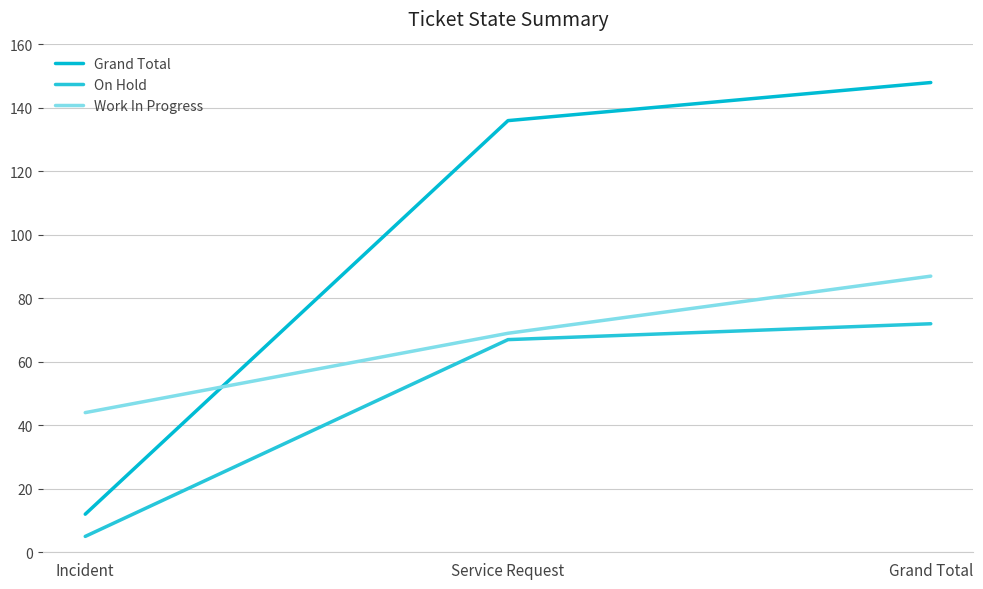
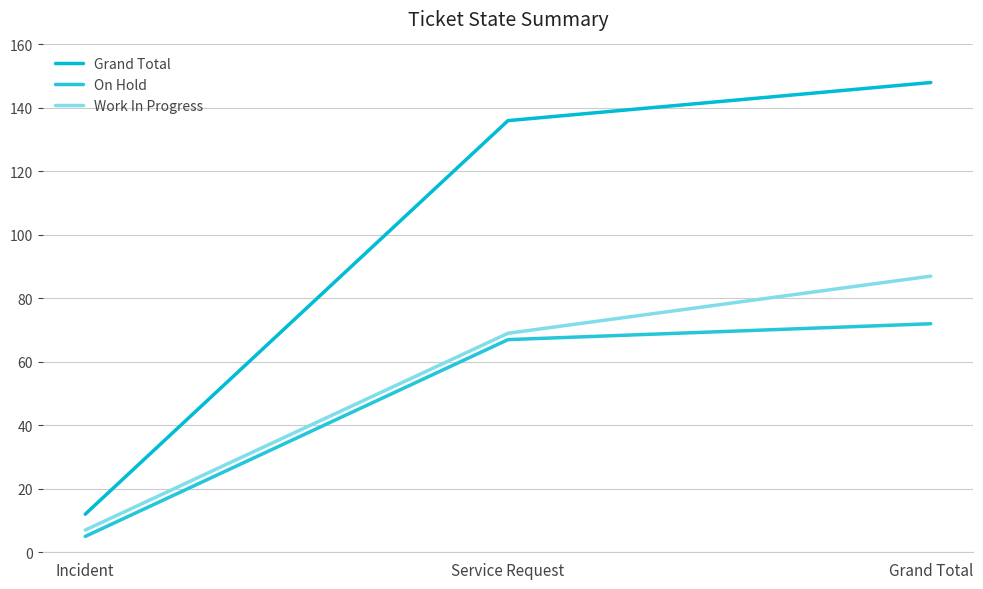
Work In Progress, Incident: 44 -> 7
